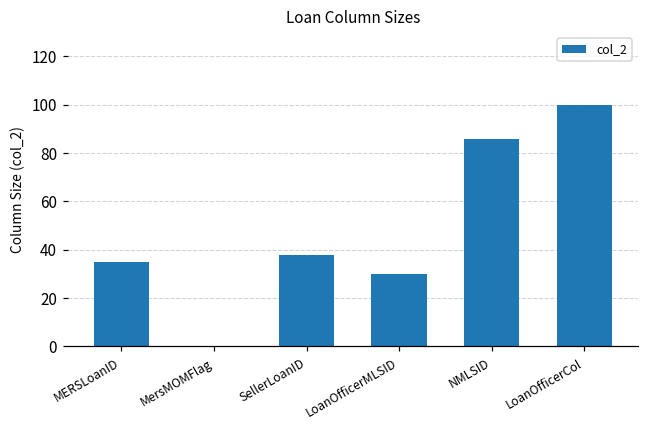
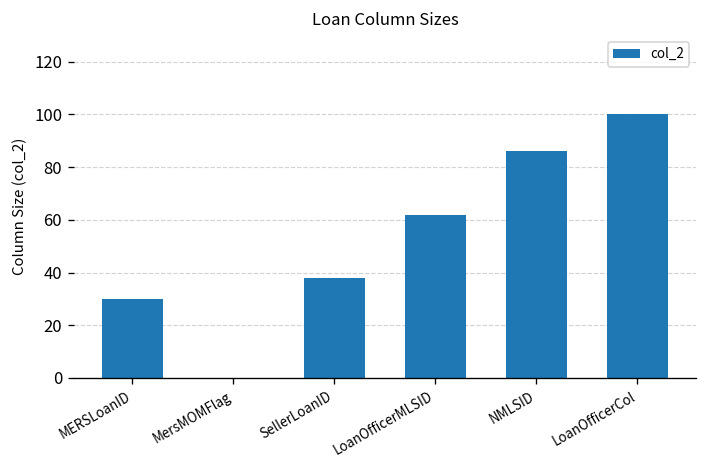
MERSLoanID: 35 -> 30
LoanOfficerMLSID: 30 -> 62
